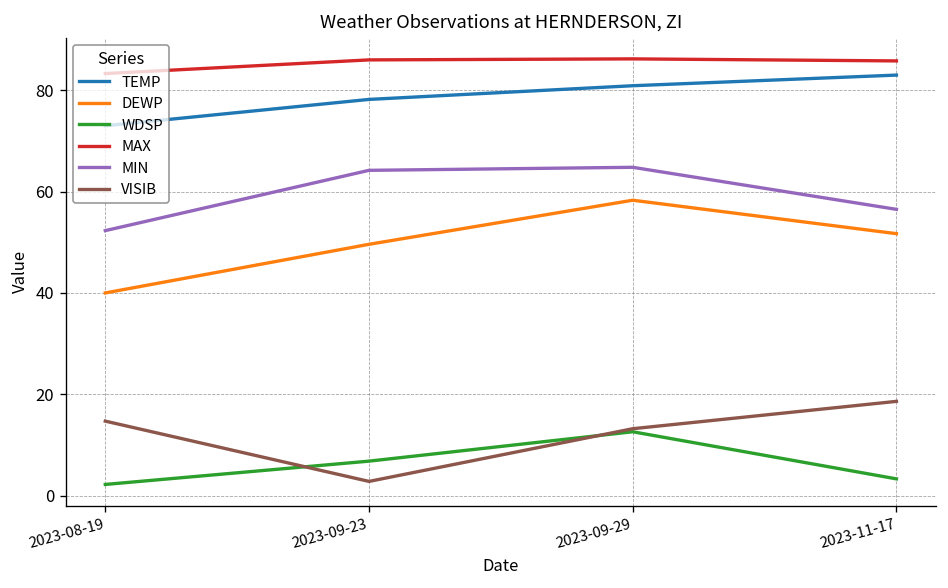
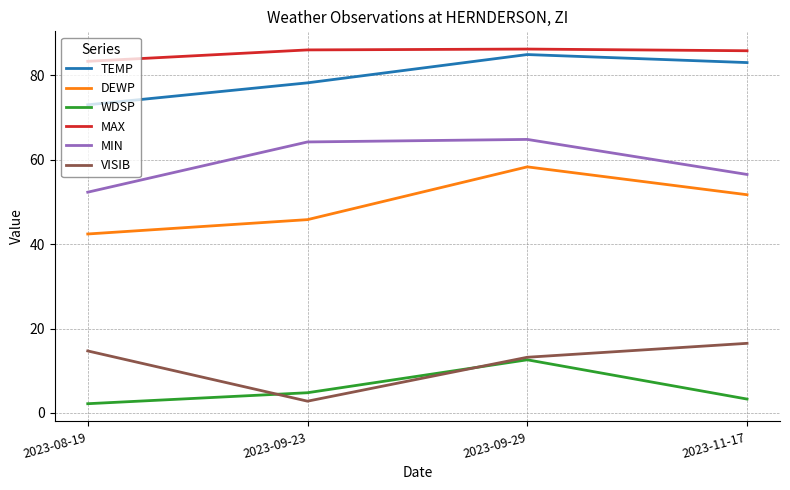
DEWP, 2023-08-19: 40 -> 42
DEWP, 2023-09-23: 50 -> 46
WDSP, 2023-09-23: 7 -> 5
TEMP, 2023-09-29: 81 -> 85
VISIB, 2023-11-17: 19 -> 17
